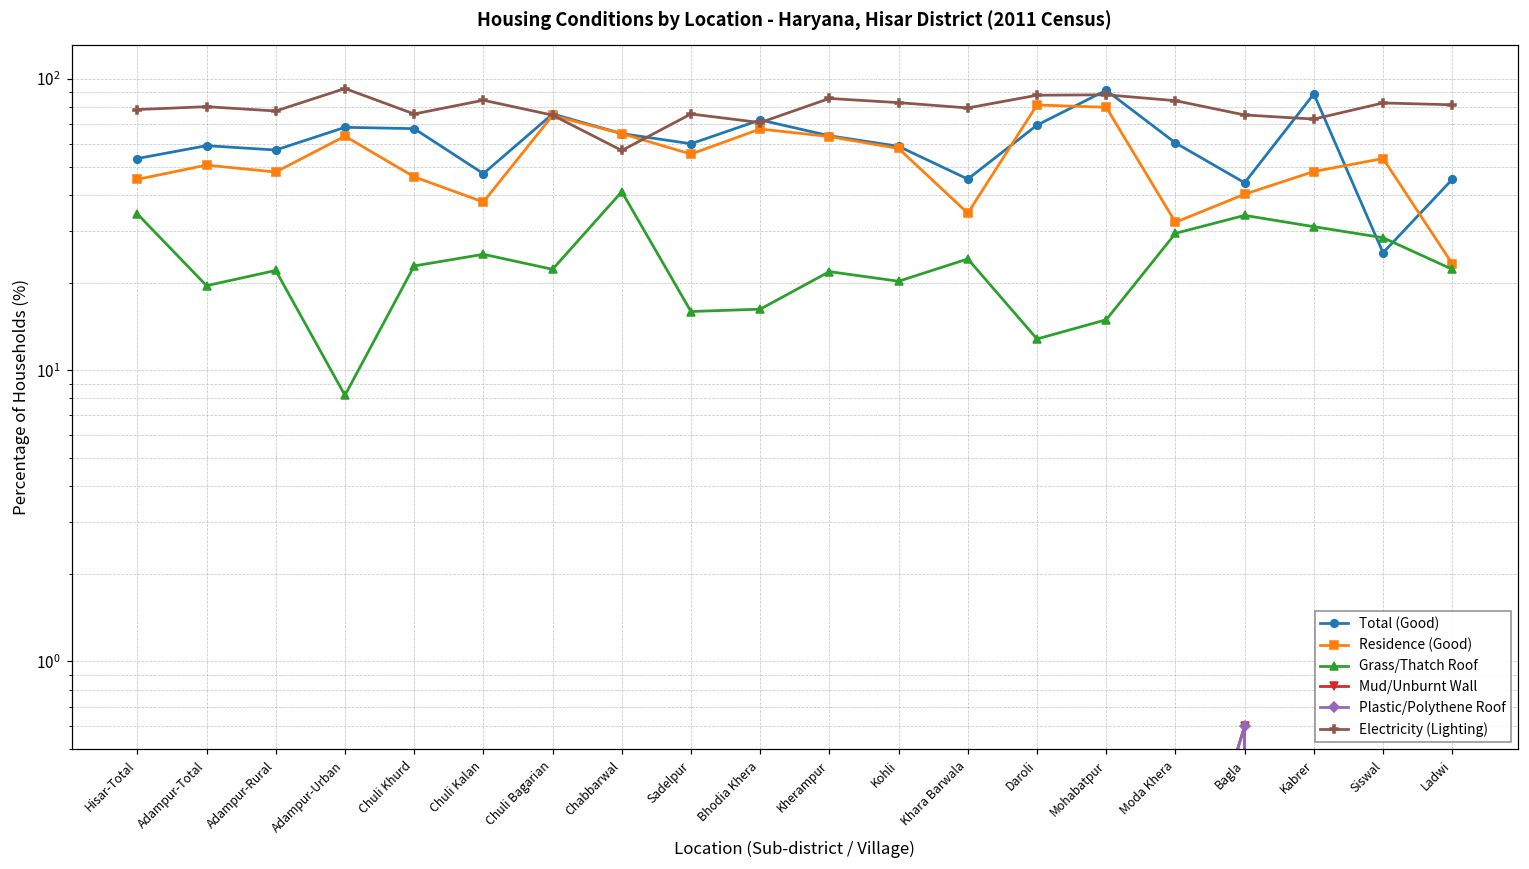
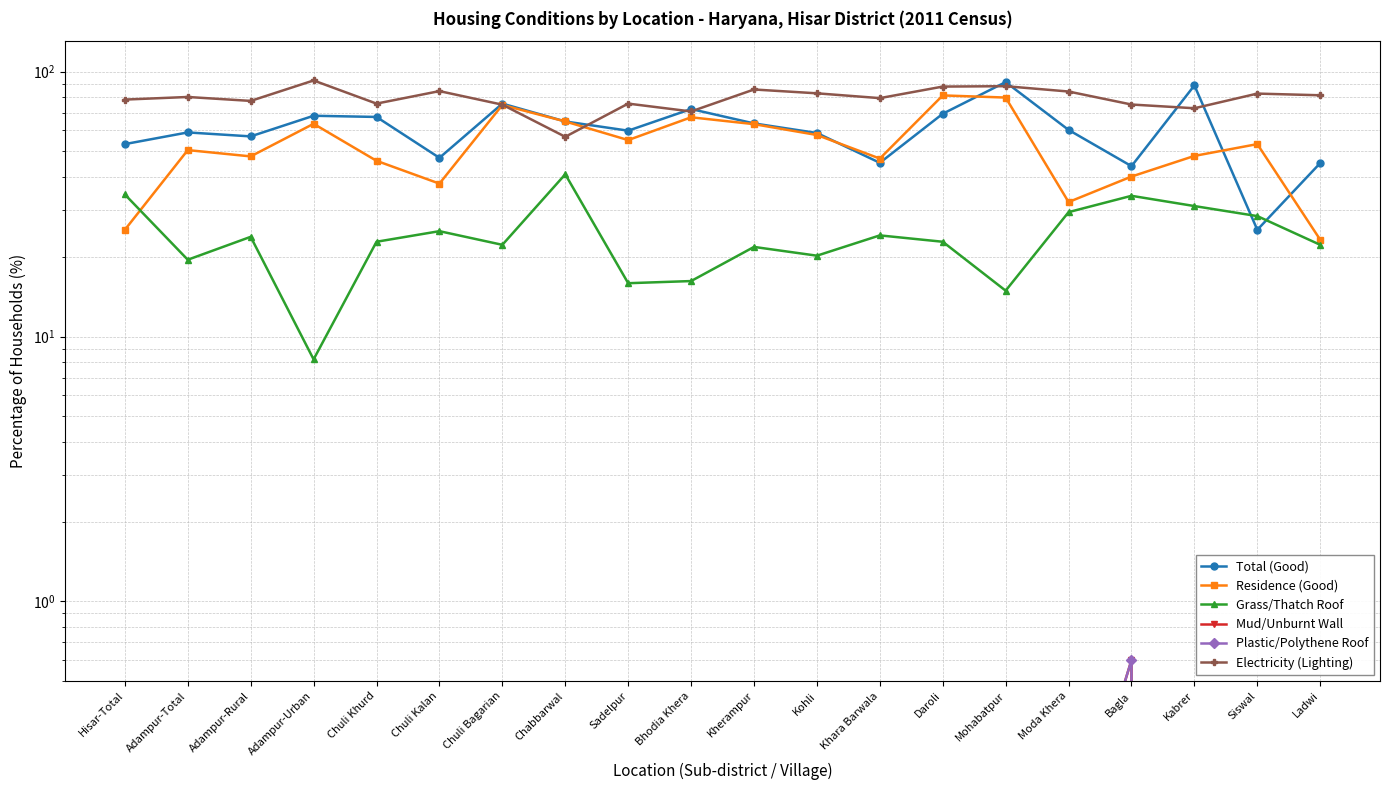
Residence (Good), Hisar-Total: 45 -> 25
Grass/Thatch Roof, Adampur-Rural: 22 -> 24
Residence (Good), Khara Barwala: 35 -> 47
Grass/Thatch Roof, Daroli: 13 -> 23
